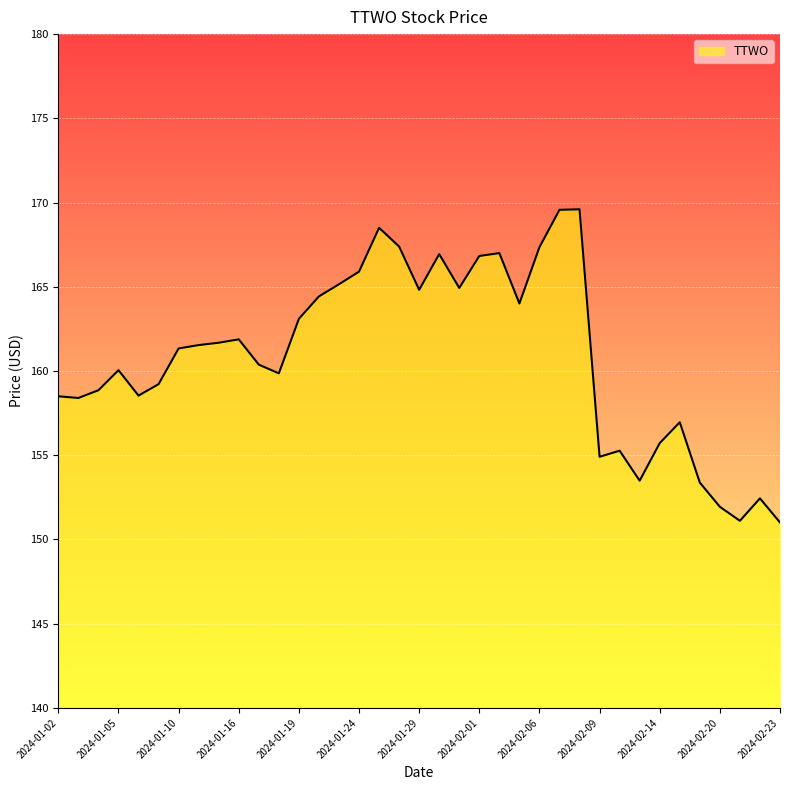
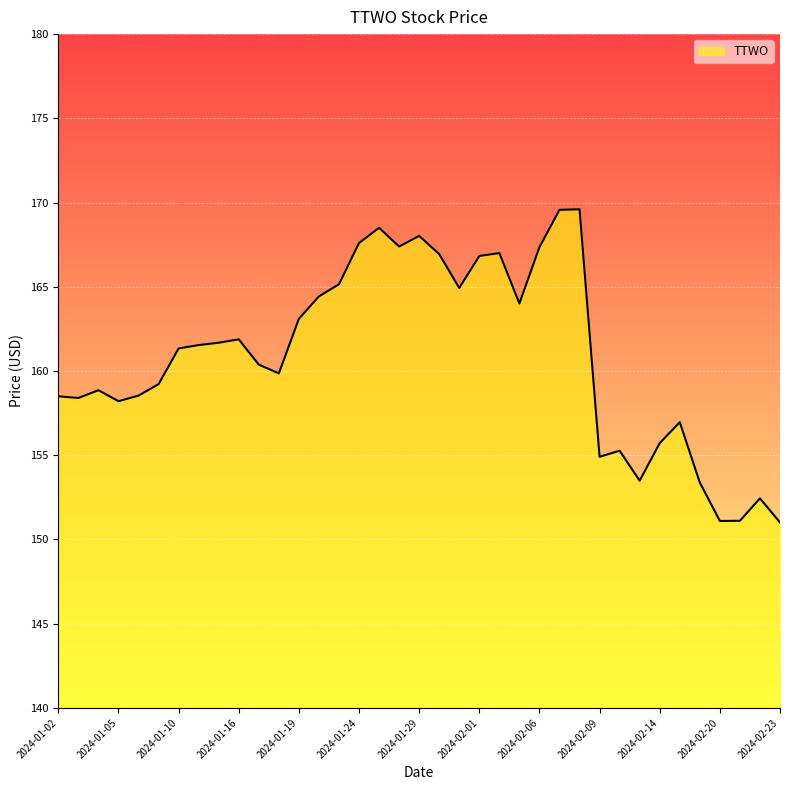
2024-01-05: 160.1 -> 158.2
2024-01-24: 165.9 -> 167.6
2024-01-29: 164.8 -> 168.0
2024-02-20: 151.9 -> 151.1
